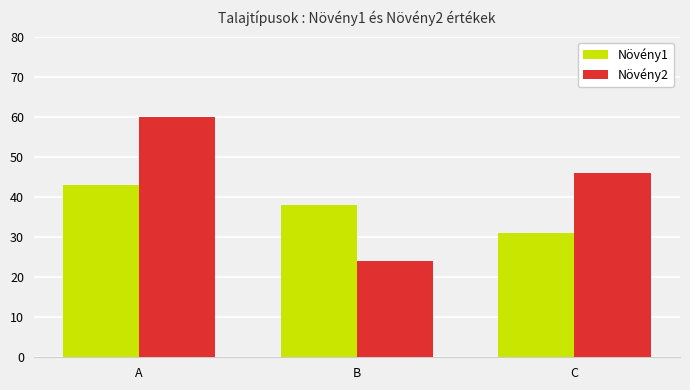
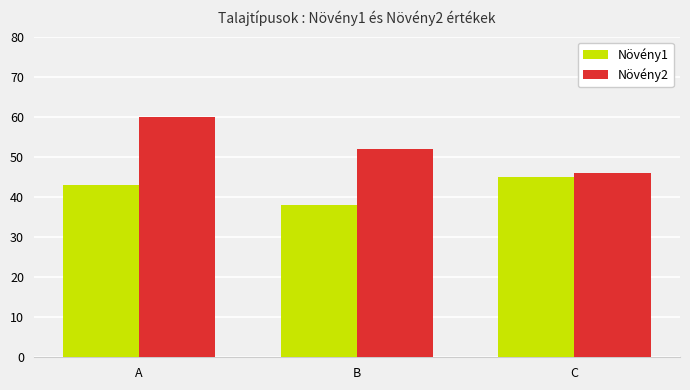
Növény2, B: 24 -> 52
Növény1, C: 31 -> 45
